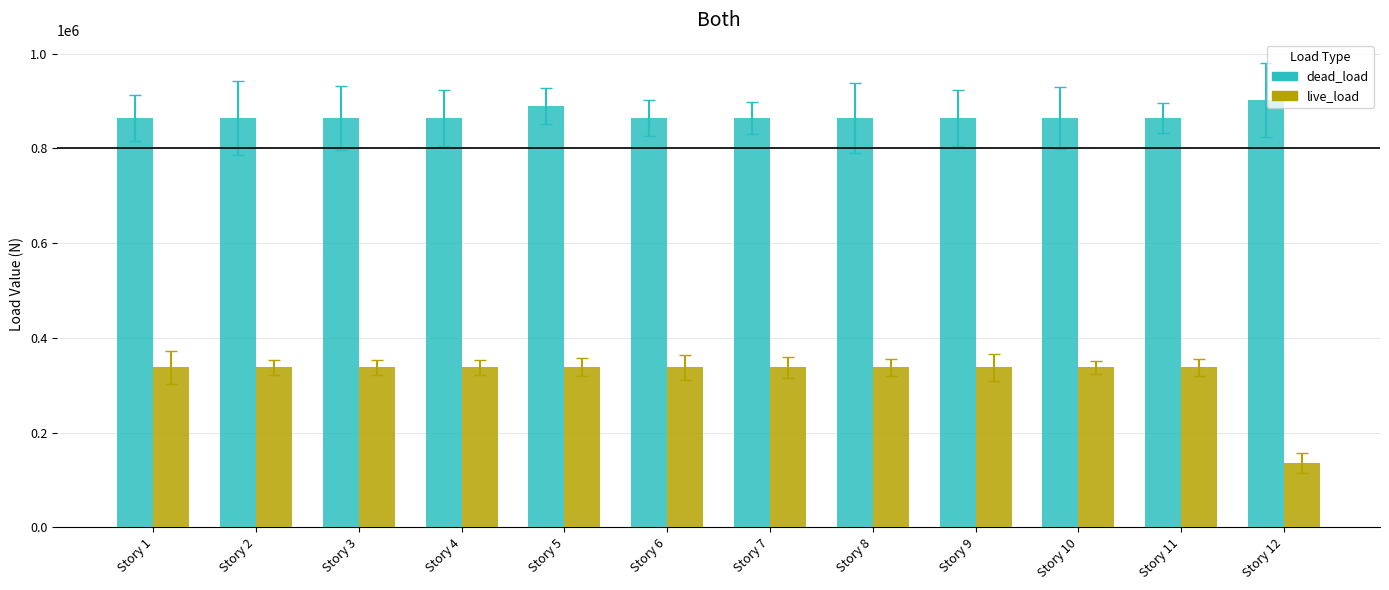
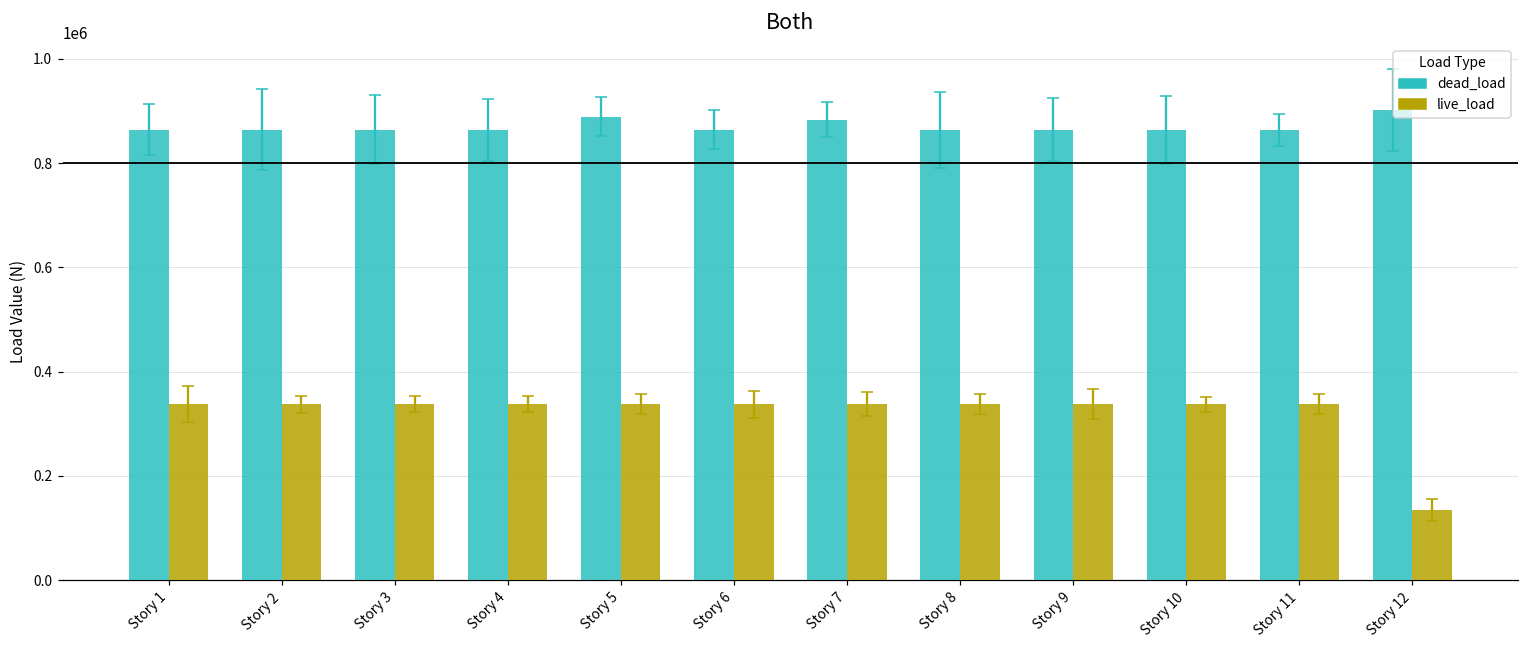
dead_load, Story 7: 860000 -> 880000
